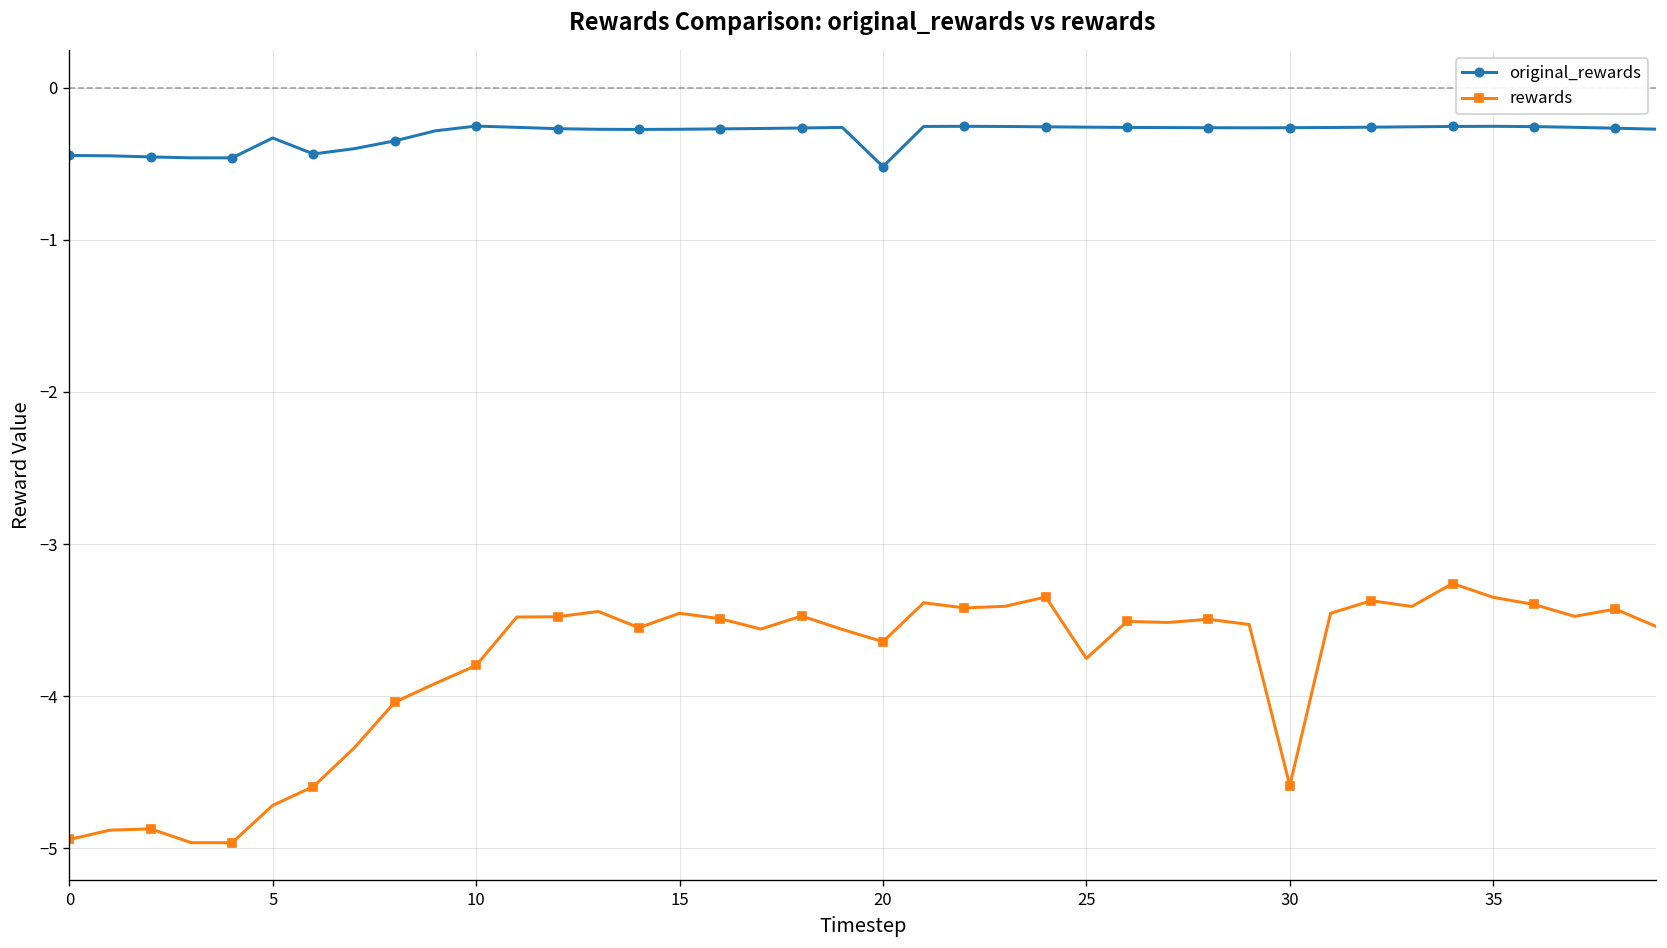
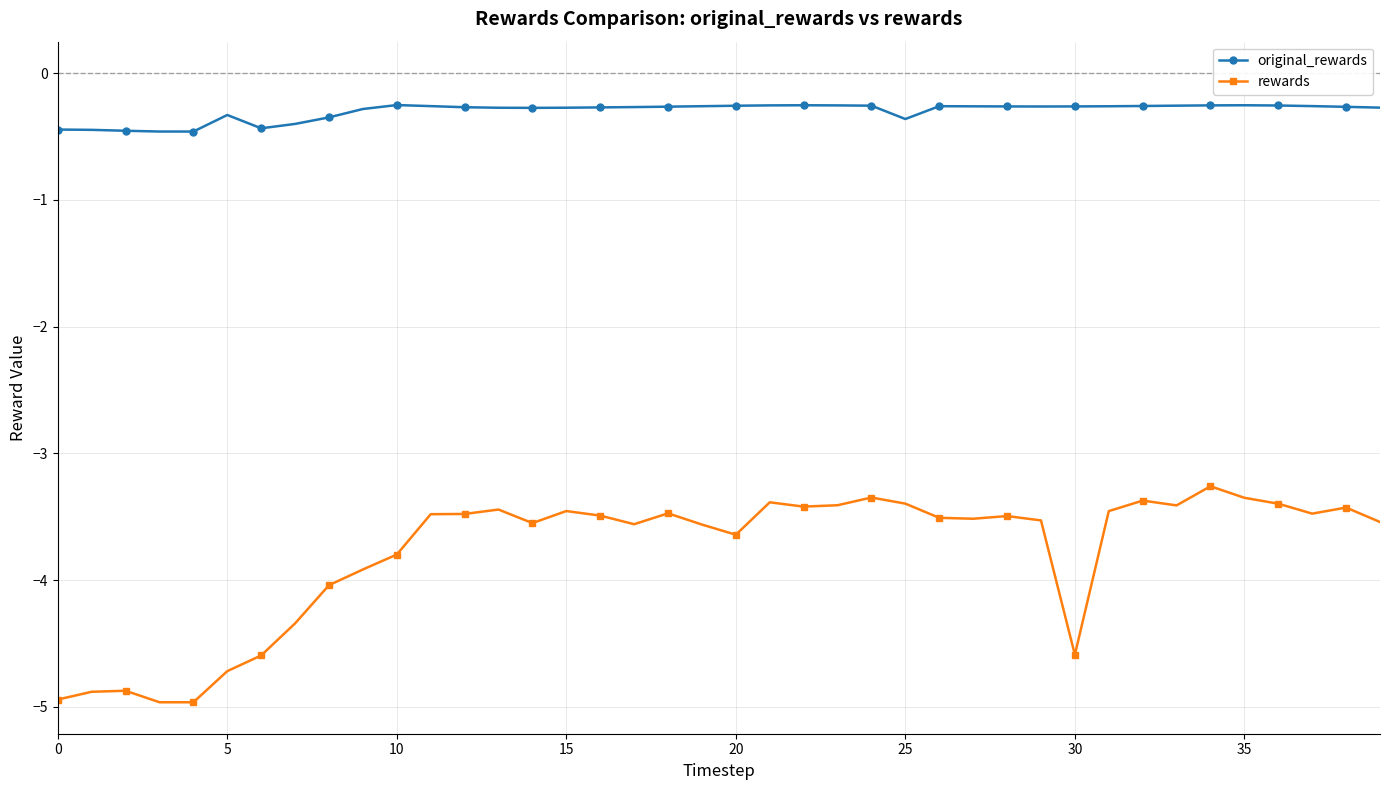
original_rewards, 20: -0.52 -> -0.26
original_rewards, 25: -0.26 -> -0.36
rewards, 25: -3.75 -> -3.40
